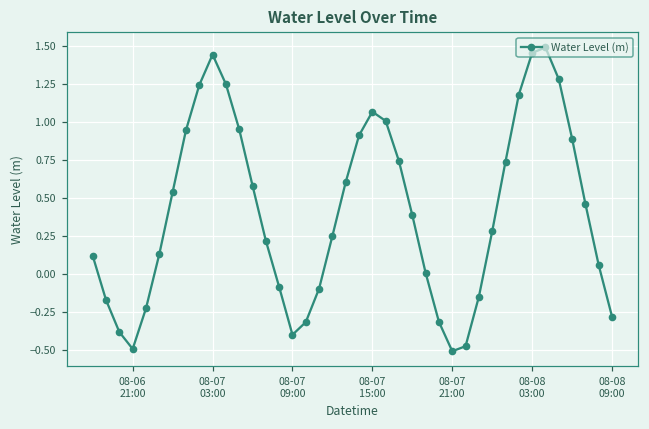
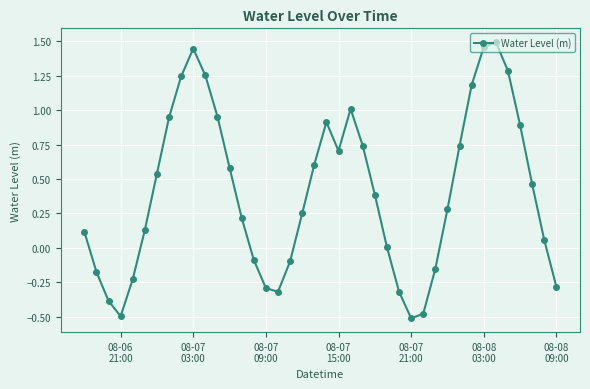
08-07 09:00: -0.40 -> -0.29
08-07 15:00: 1.07 -> 0.70
